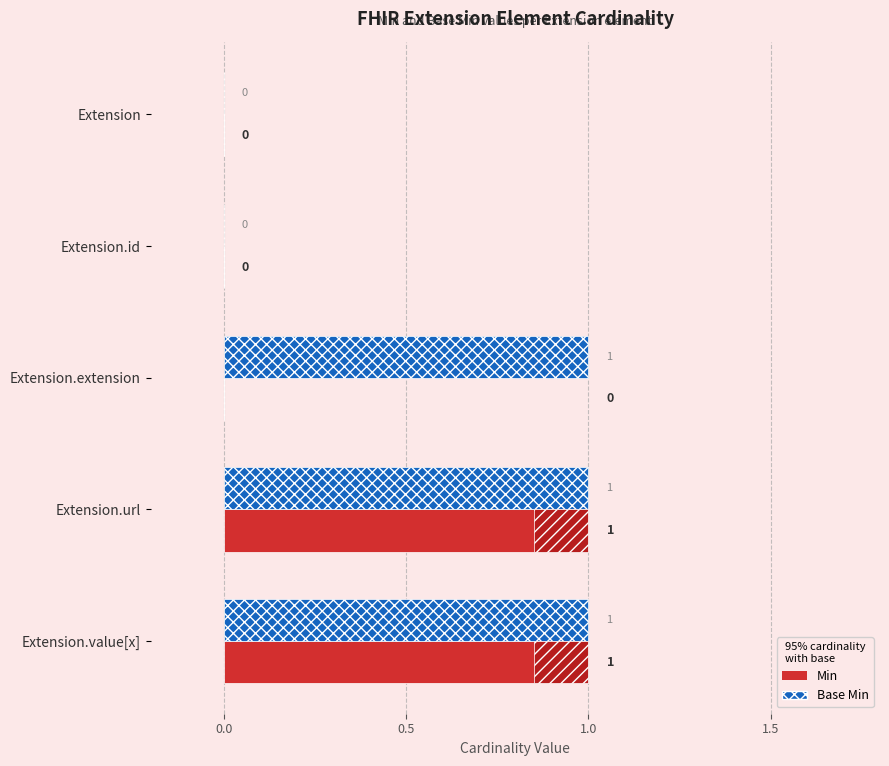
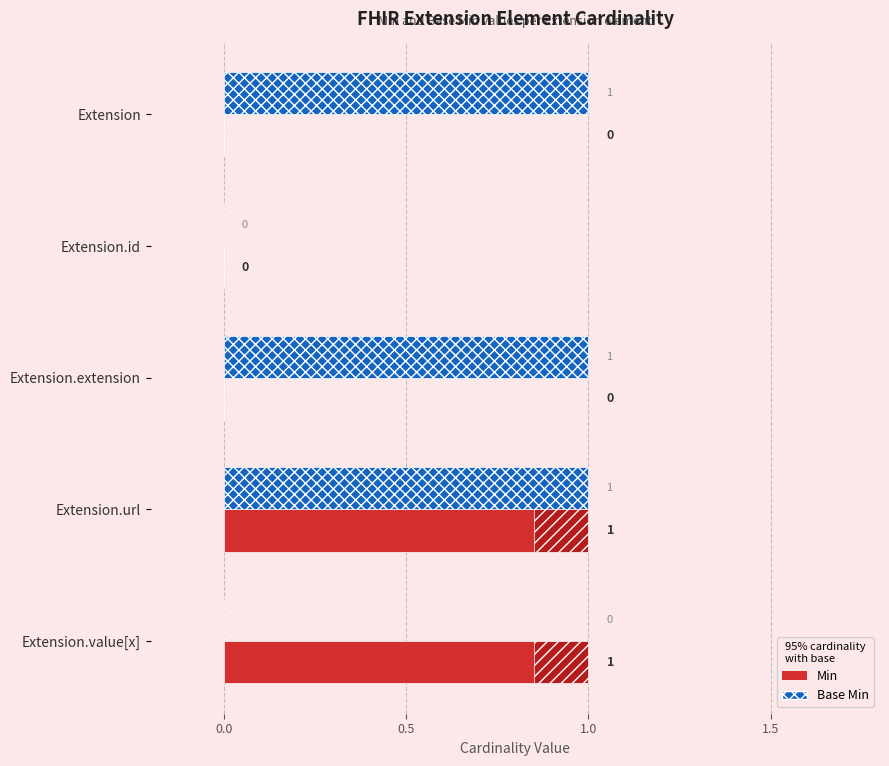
Base Min, Extension: 0 -> 1
Base Min, Extension.value[x]: 1 -> 0
